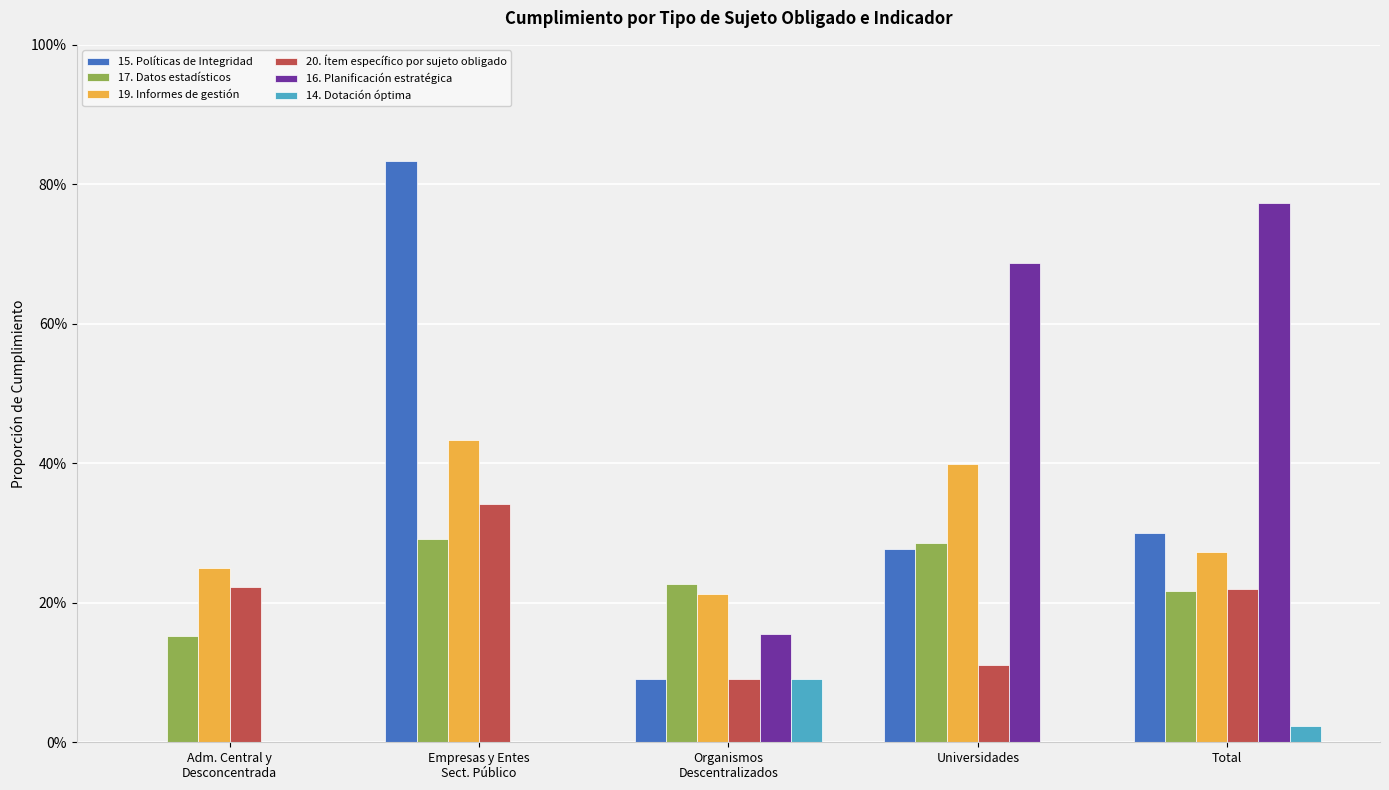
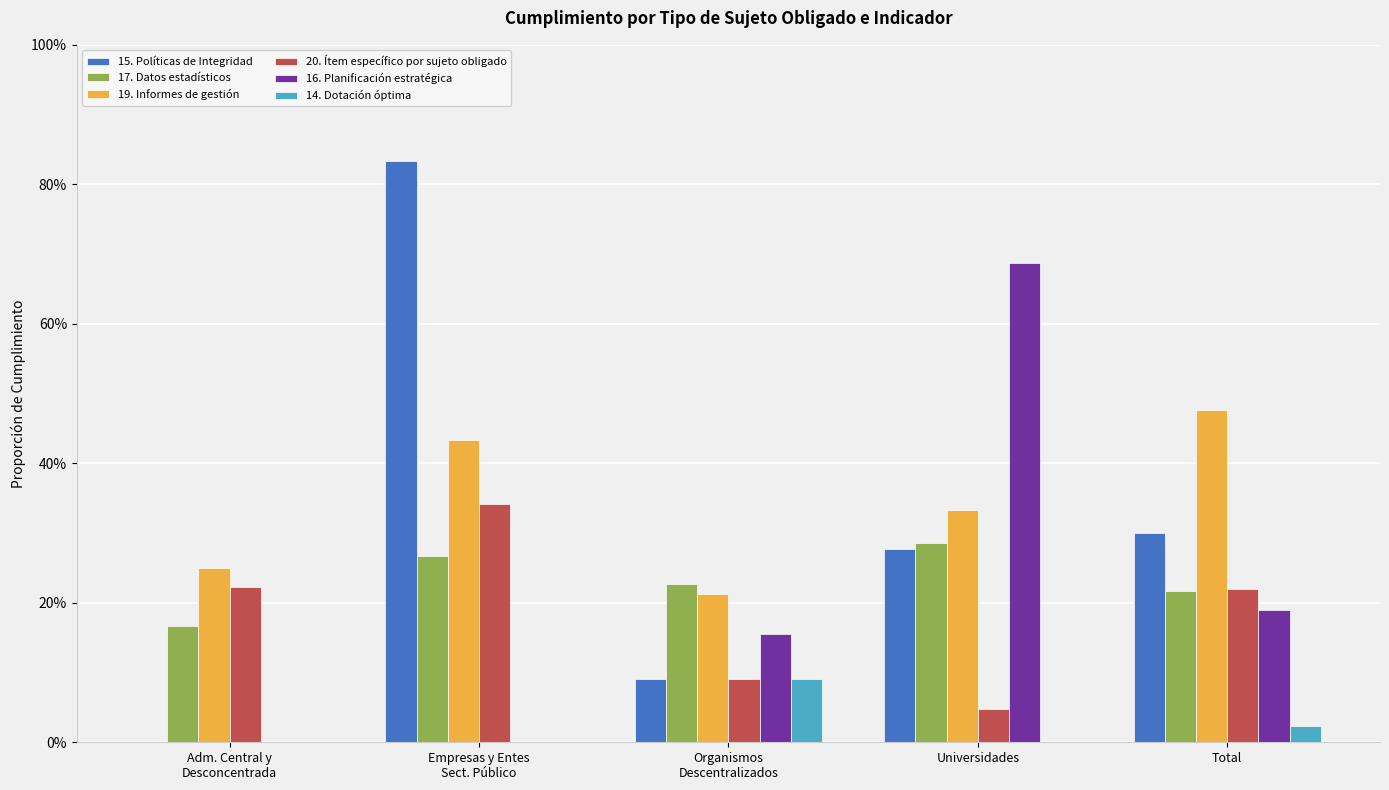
17. Datos estadísticos, Adm. Central y Desconcentrada: 15% -> 17%
17. Datos estadísticos, Empresas y Entes Sect. Público: 29% -> 27%
19. Informes de gestión, Universidades: 40% -> 33%
20. Ítem específico por sujeto obligado, Universidades: 11% -> 5%
19. Informes de gestión, Total: 27% -> 48%
16. Planificación estratégica, Total: 77% -> 19%
